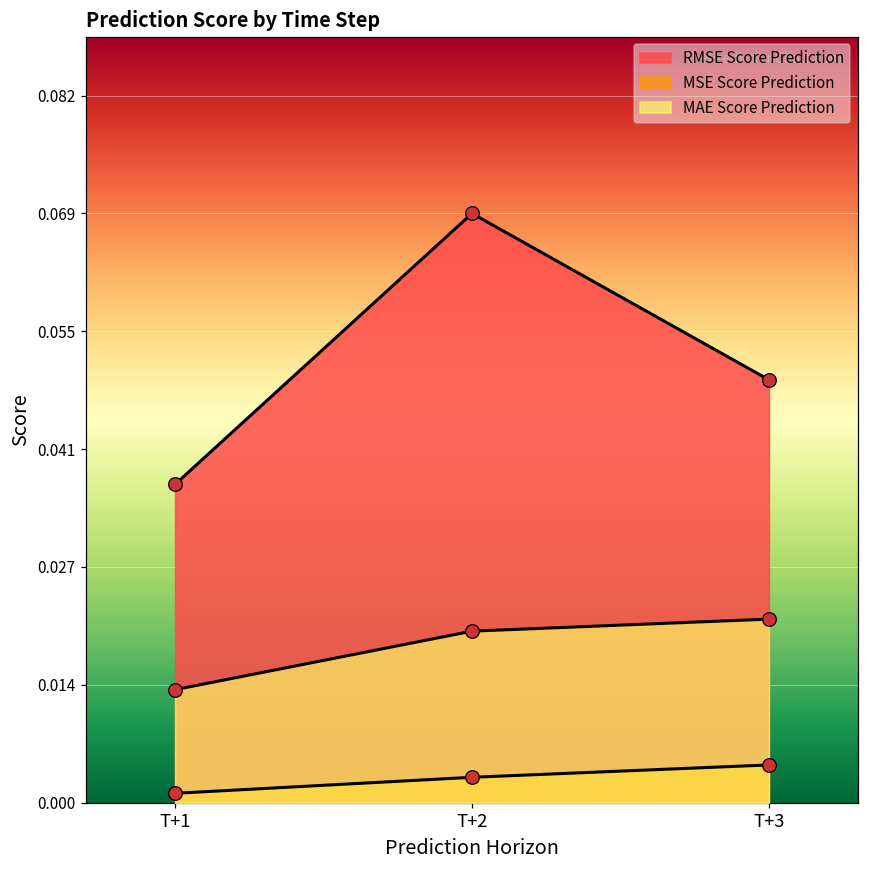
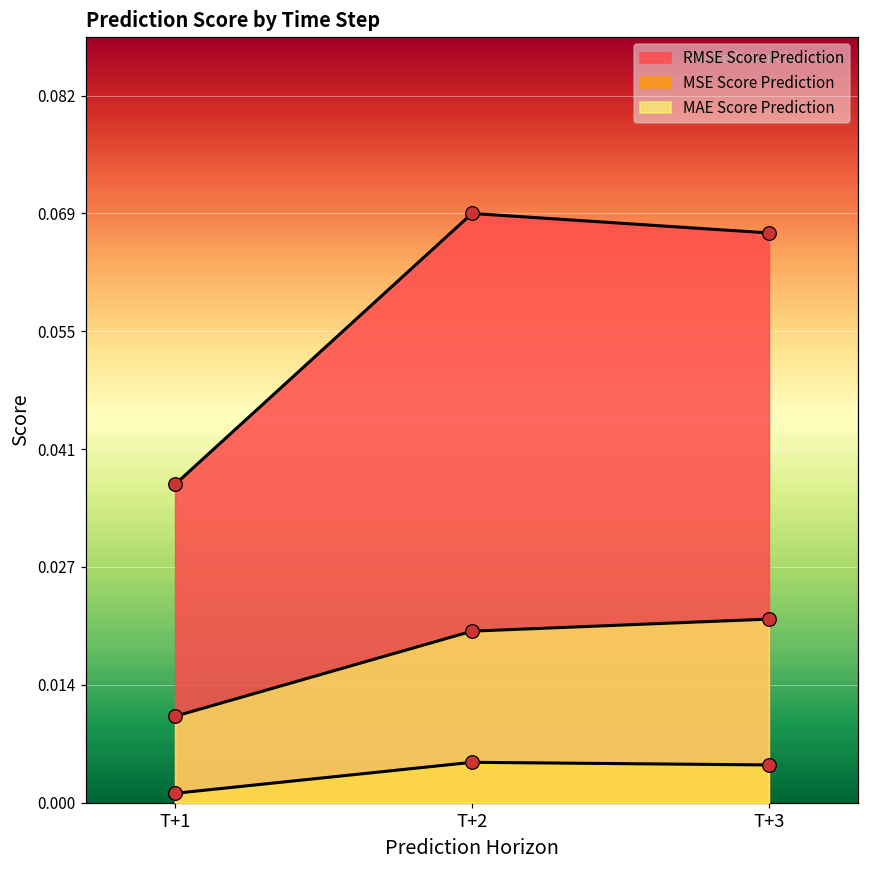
MAE Score Prediction, T+1: 0.013 -> 0.010
MSE Score Prediction, T+2: 0.003 -> 0.005
RMSE Score Prediction, T+3: 0.049 -> 0.066
